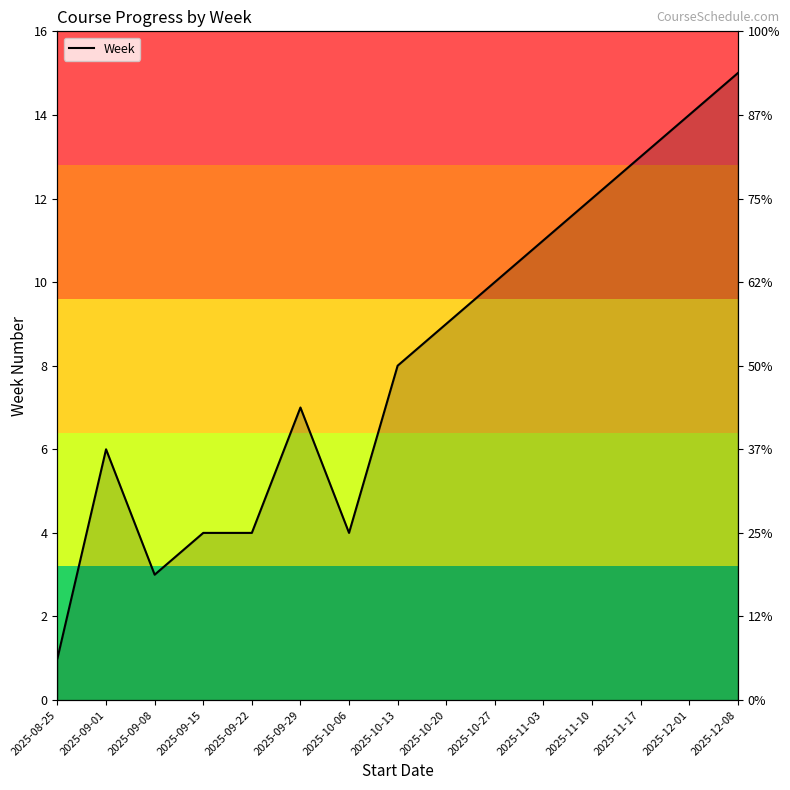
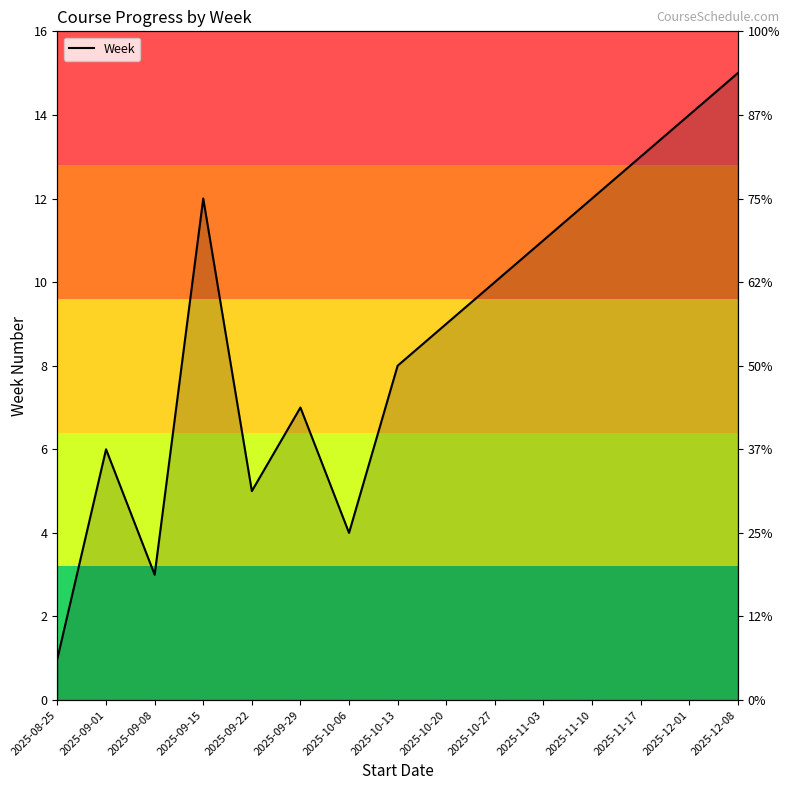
2025-09-15: 4 -> 12
2025-09-22: 4 -> 5
